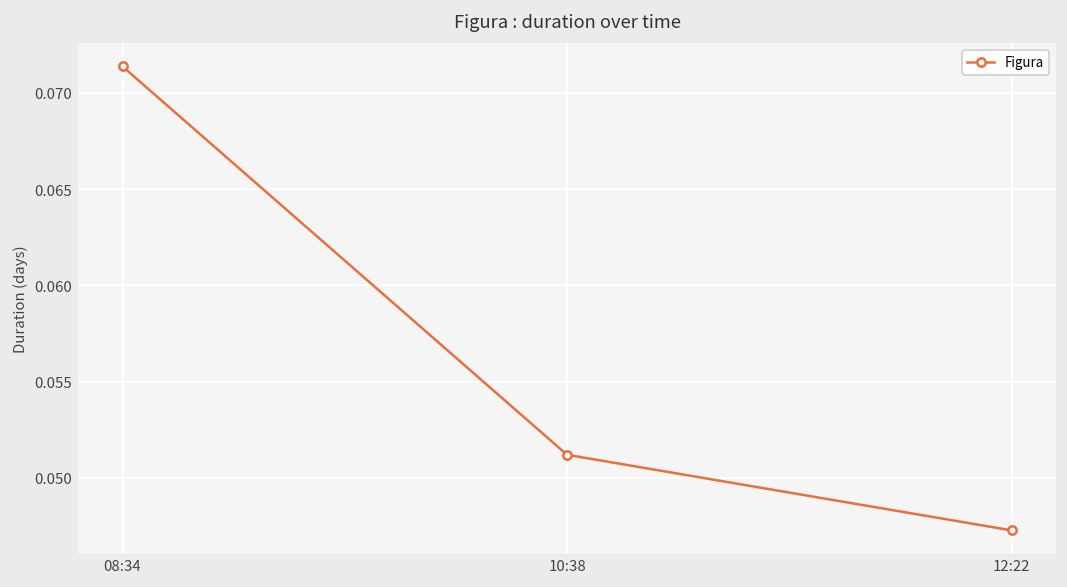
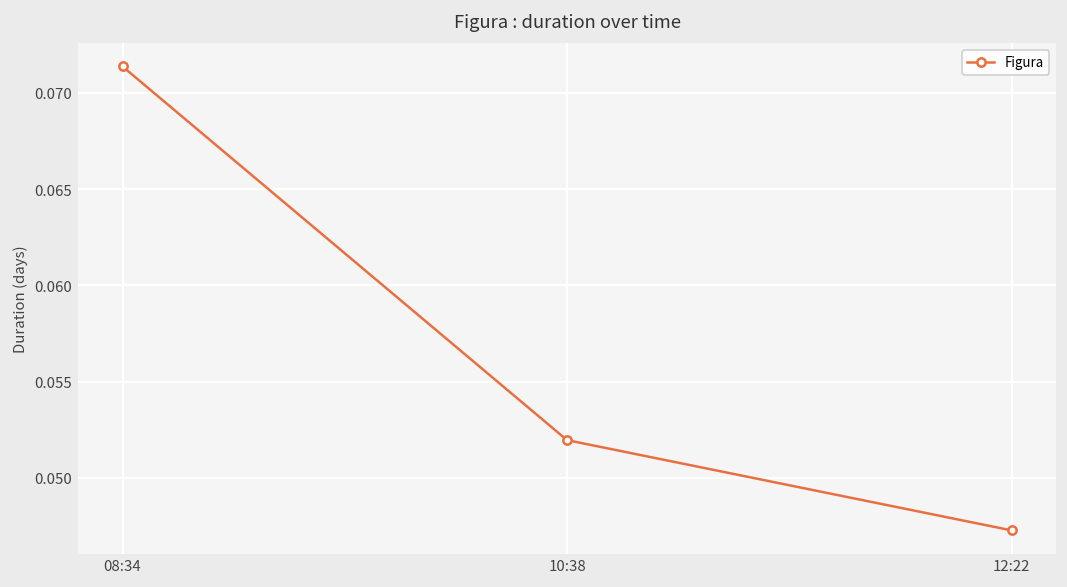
10:38: 0.0512 -> 0.0520
